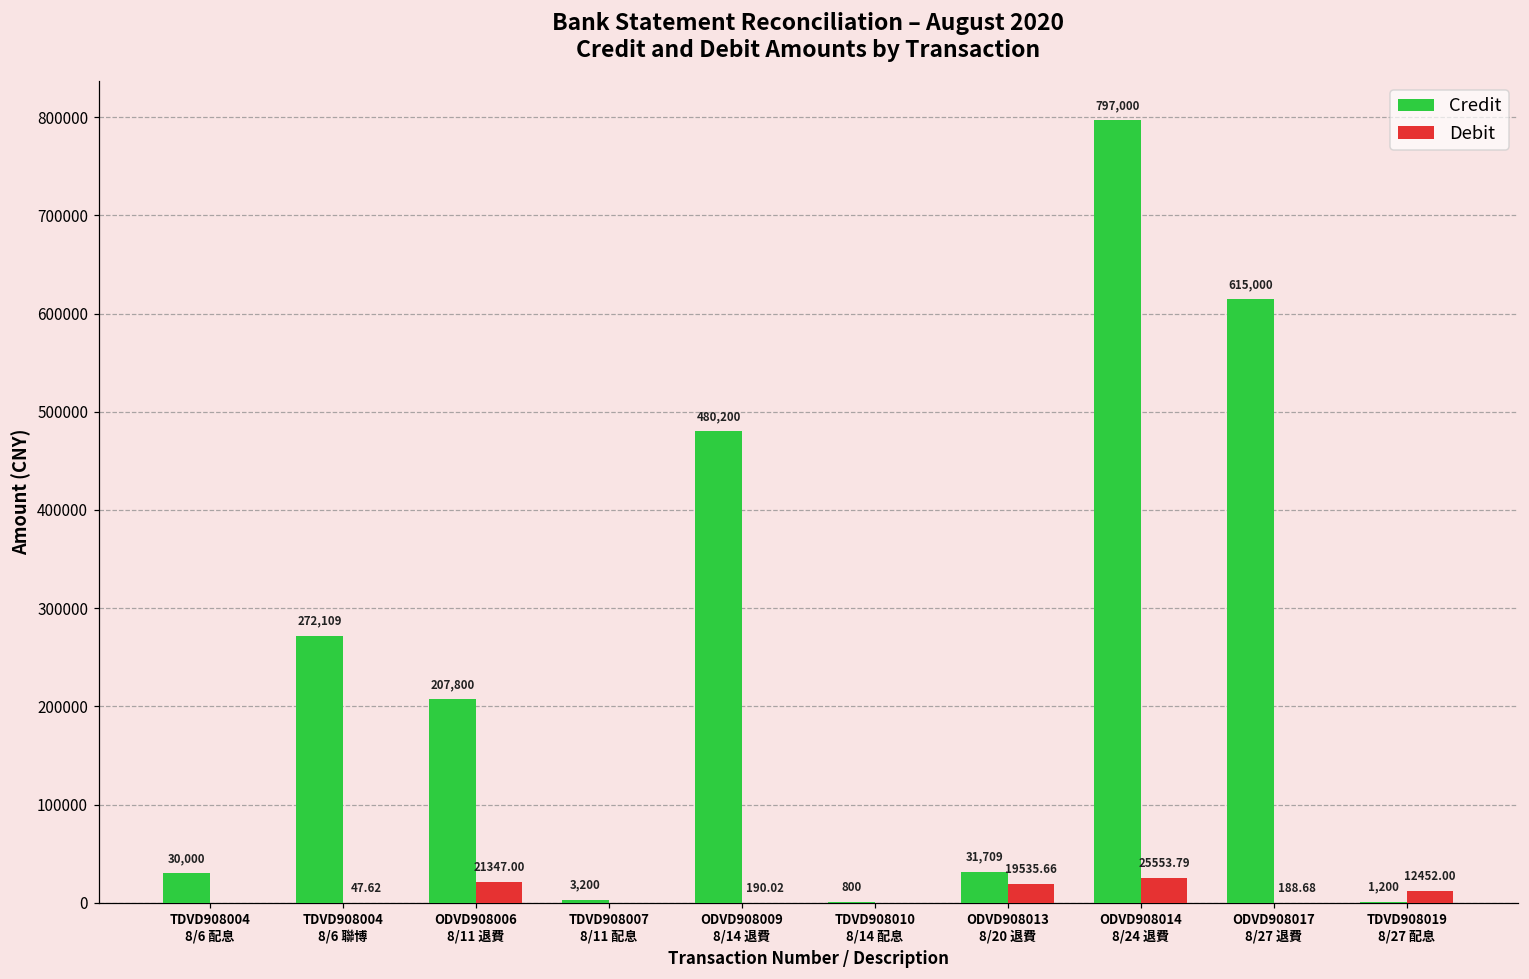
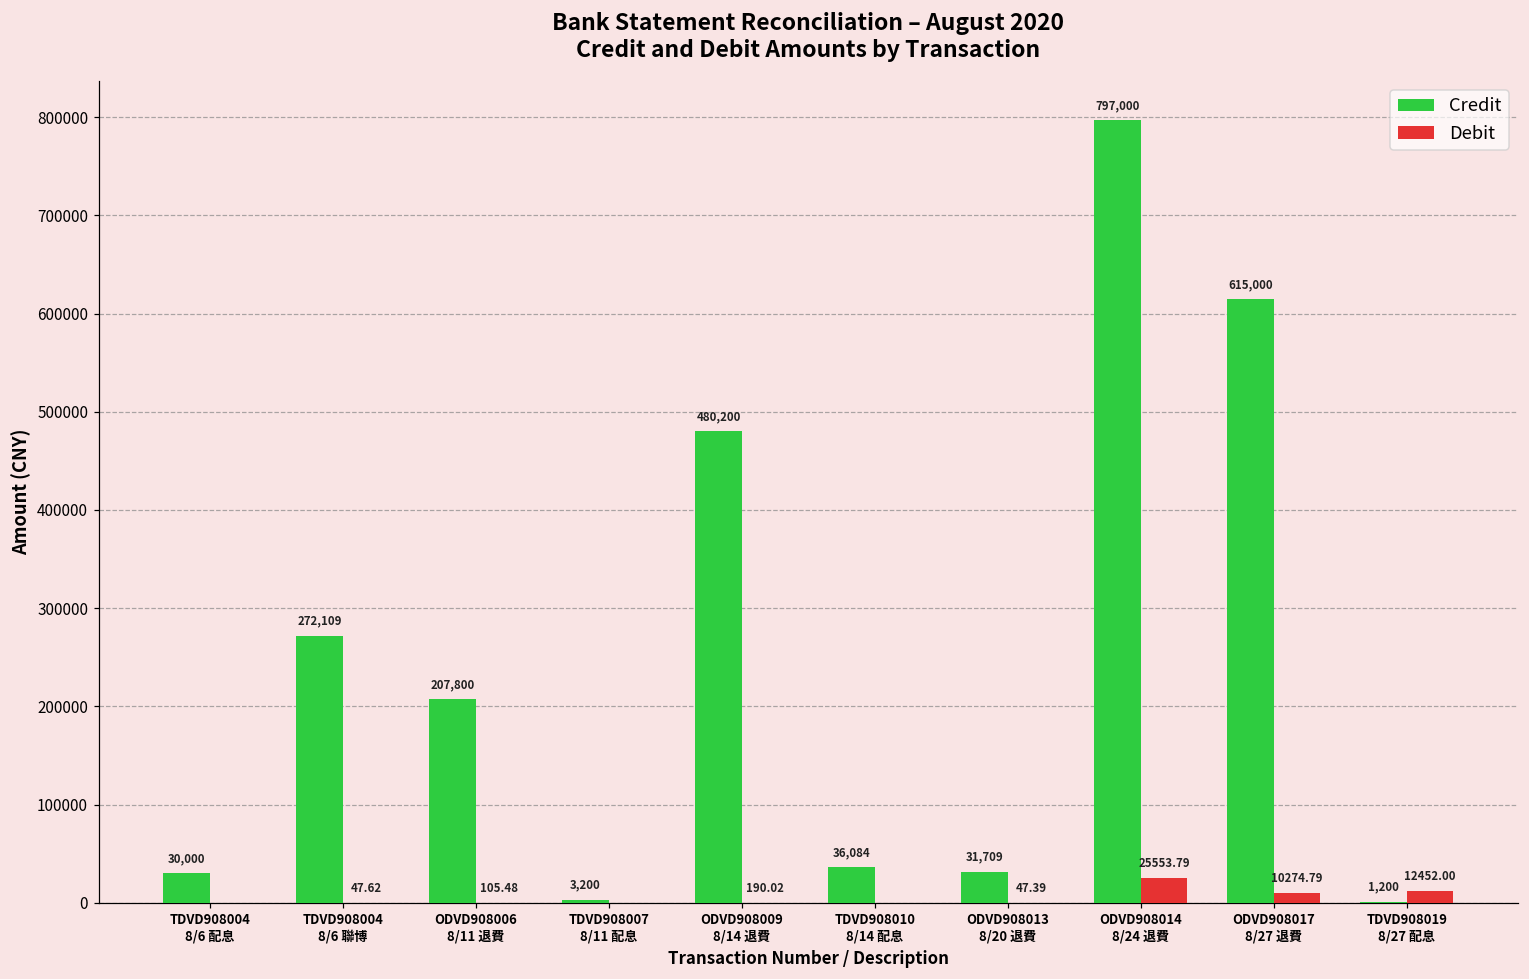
Debit, ODVD908006 8/11 退費: 21347.00 -> 105.48
Credit, TDVD908010 8/14 配息: 800 -> 36,084
Debit, ODVD908013 8/20 退費: 19535.66 -> 47.39
Debit, ODVD908017 8/27 退費: 188.68 -> 10274.79
